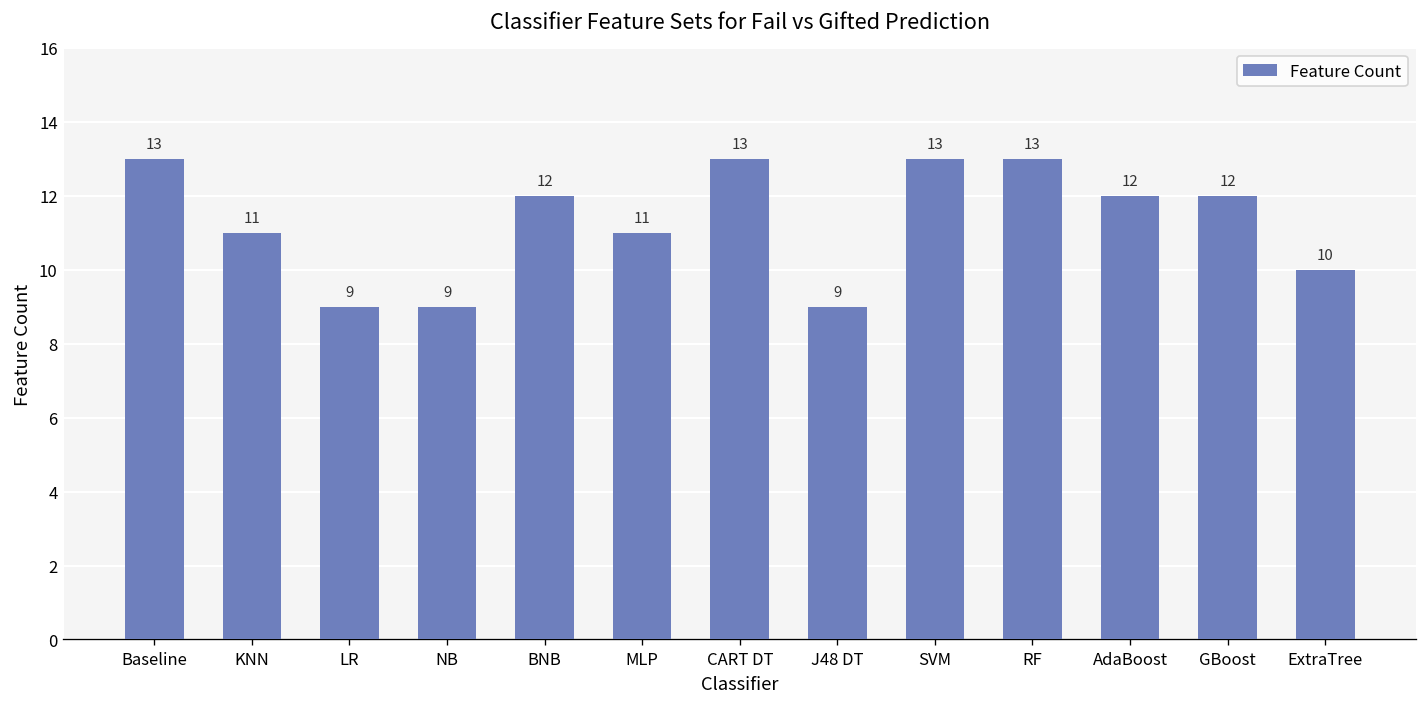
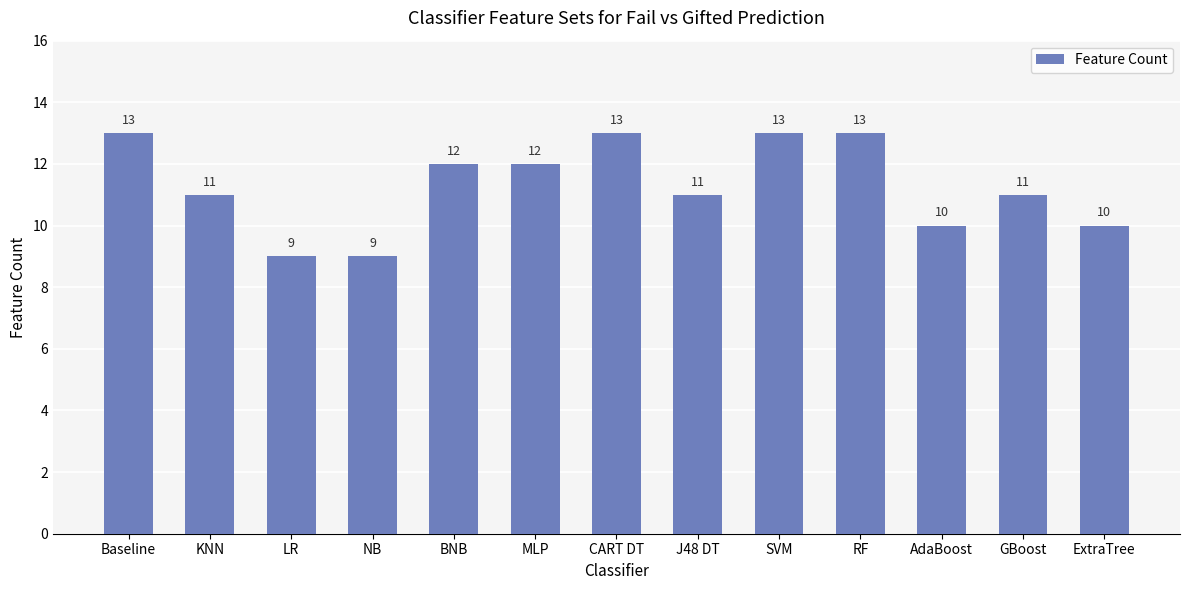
MLP: 11 -> 12
J48 DT: 9 -> 11
AdaBoost: 12 -> 10
GBoost: 12 -> 11
